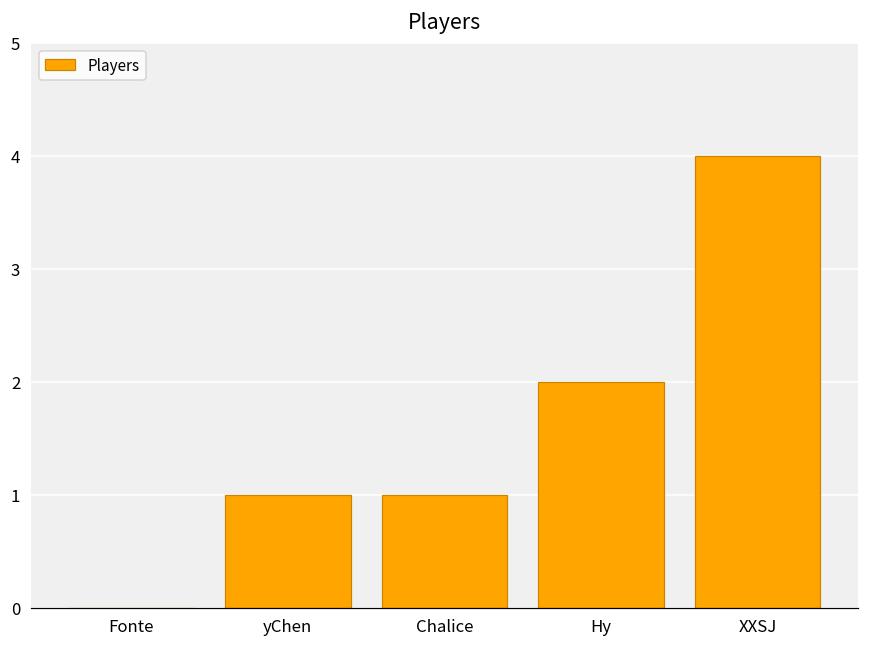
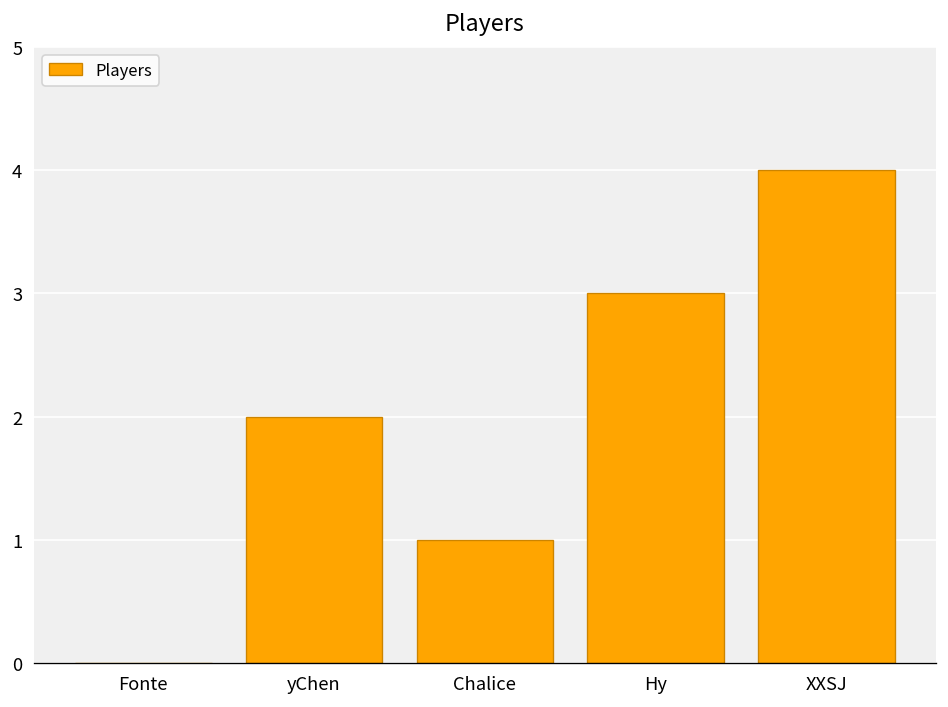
yChen: 1 -> 2
Hy: 2 -> 3
